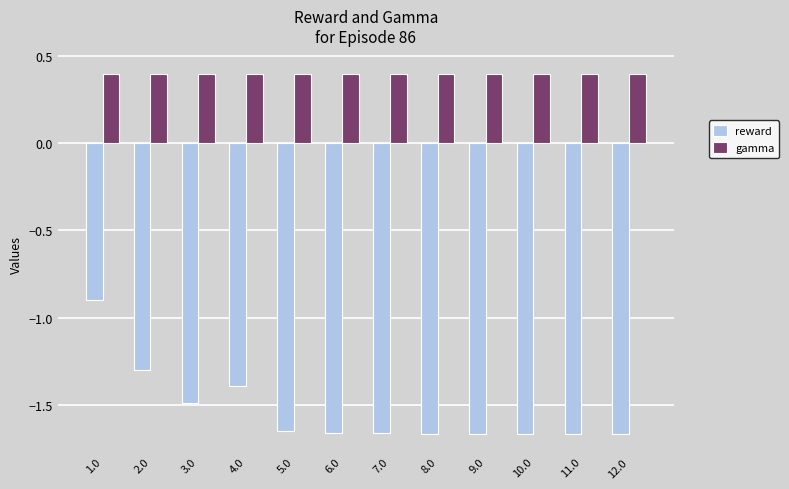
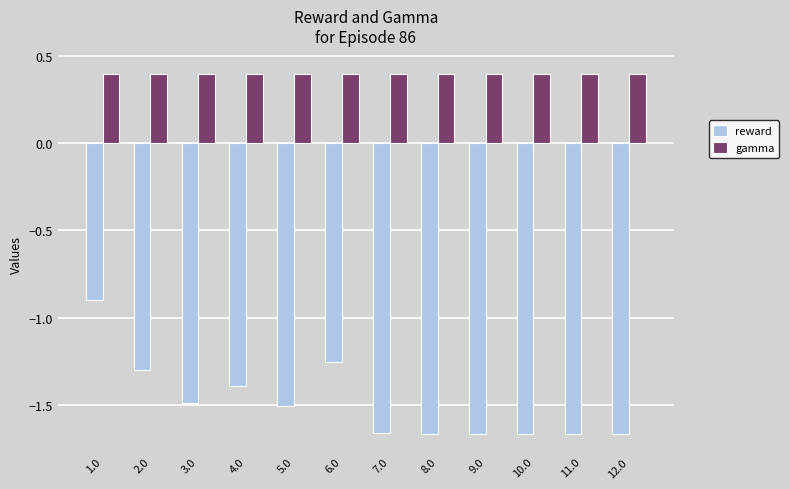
reward, 5.0: -1.65 -> -1.51
reward, 6.0: -1.66 -> -1.26
